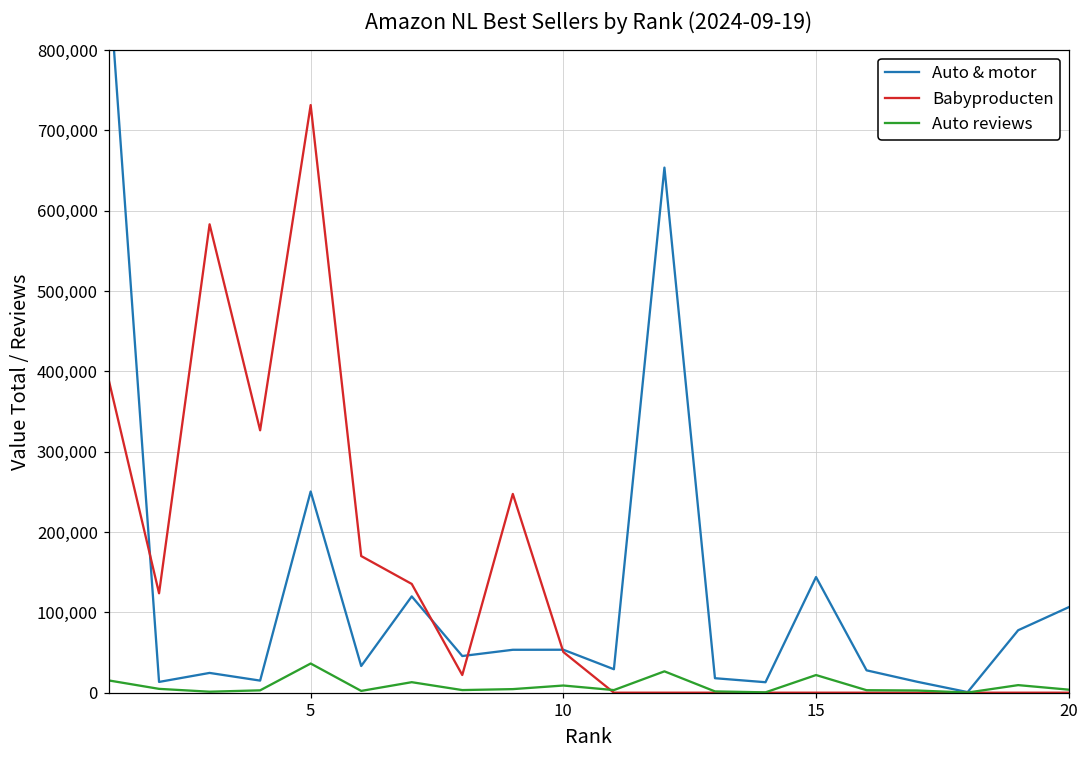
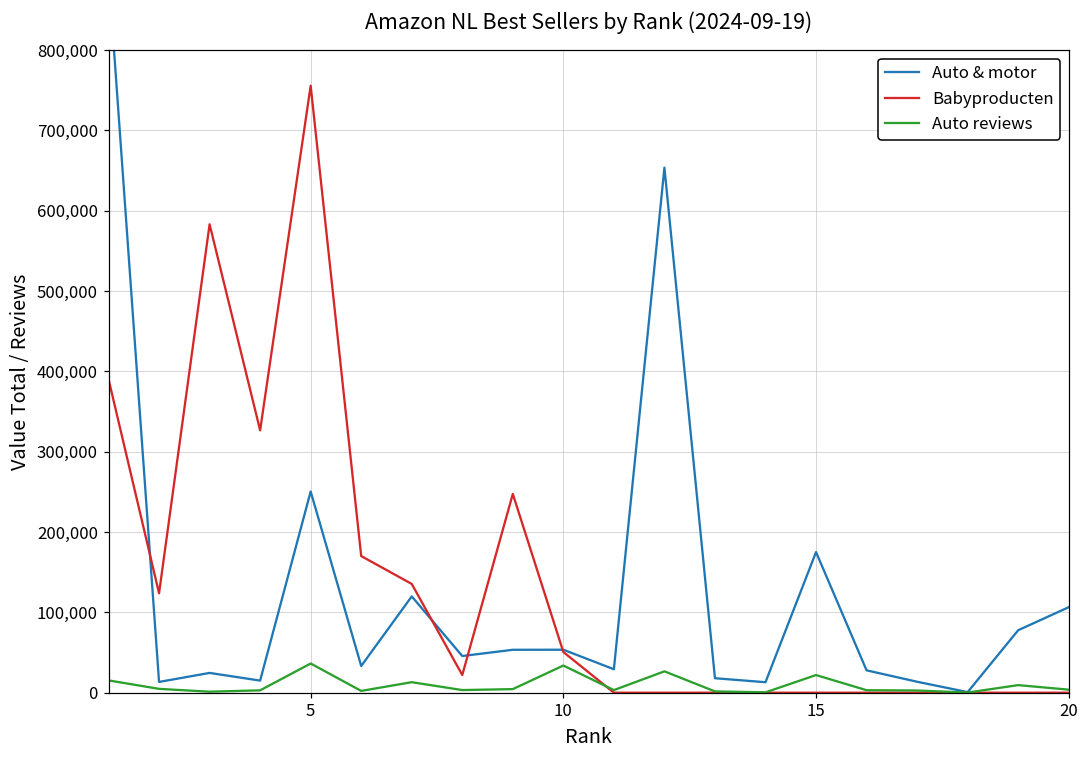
Babyproducten, 5: 730,000 -> 760,000
Auto reviews, 10: 10,000 -> 30,000
Auto & motor, 15: 140,000 -> 180,000
